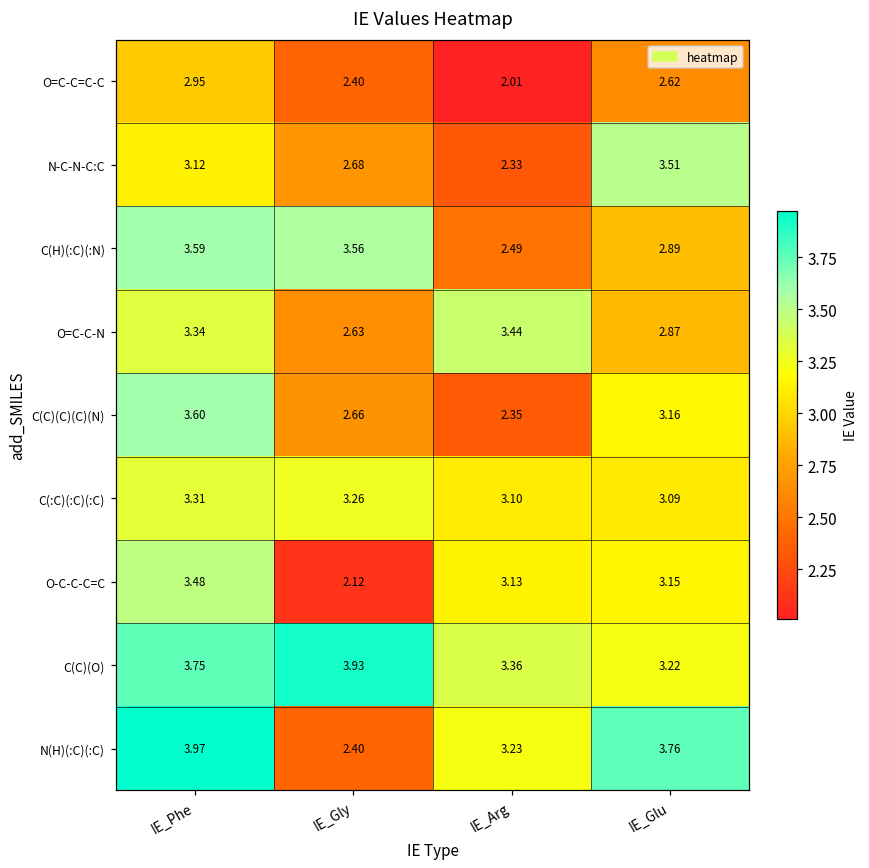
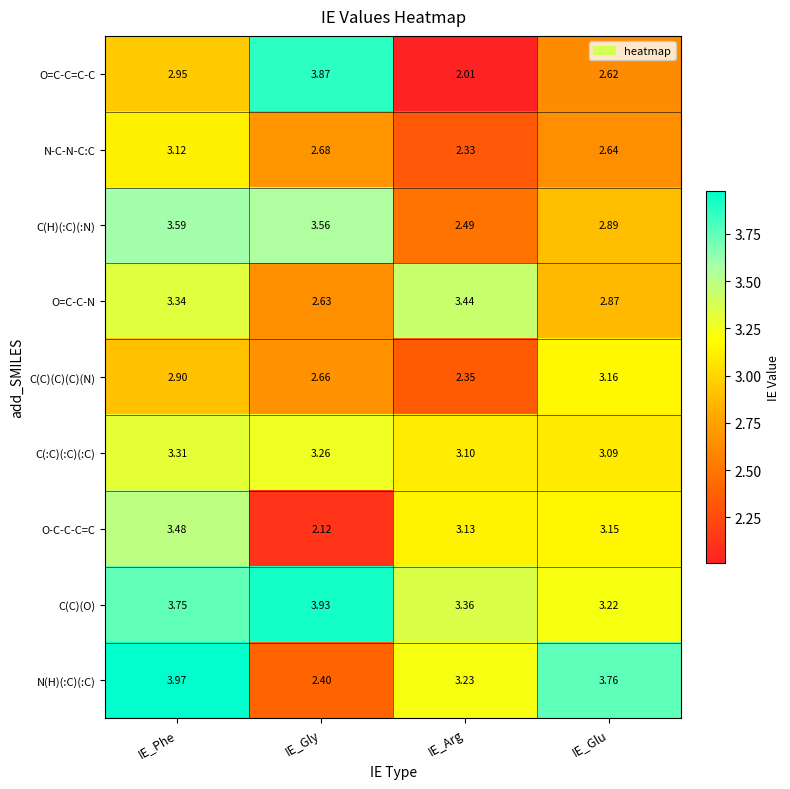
O=C-C=C-C, IE_Gly: 2.40 -> 3.87
N-C-N-C:C, IE_Glu: 3.51 -> 2.64
C(C)(C)(C)(N), IE_Phe: 3.60 -> 2.90
